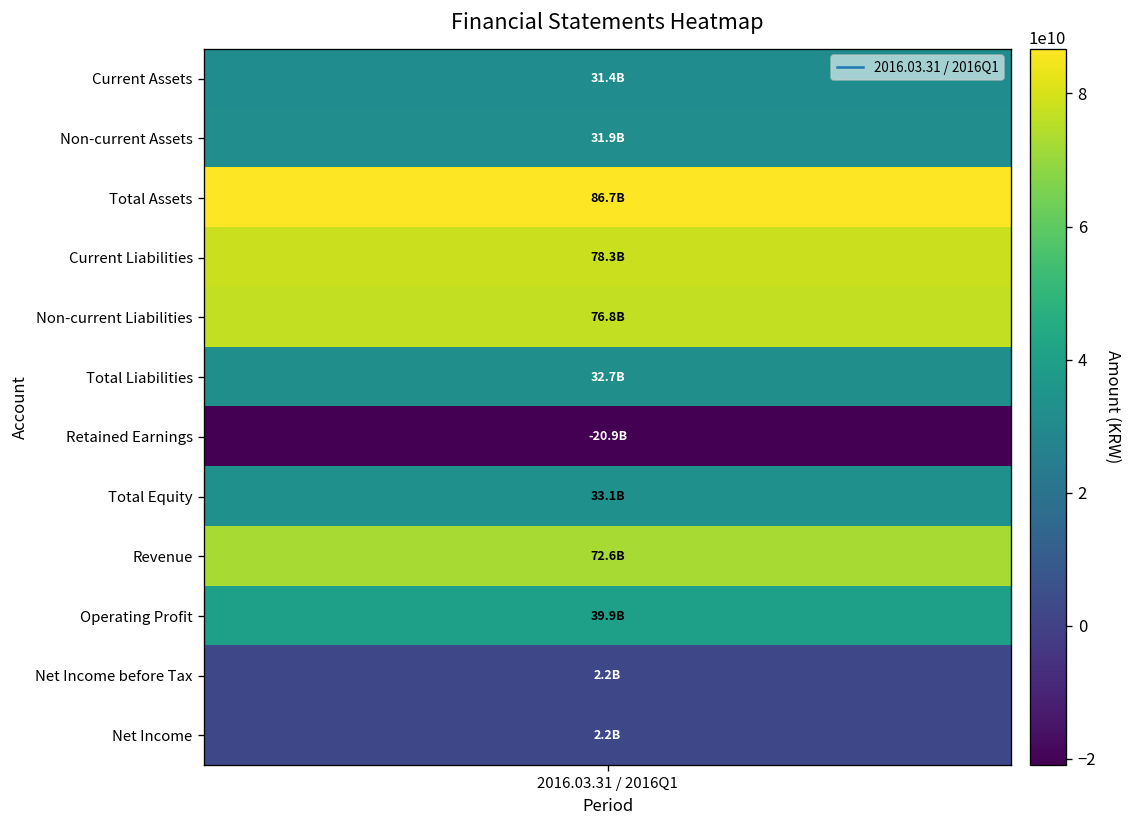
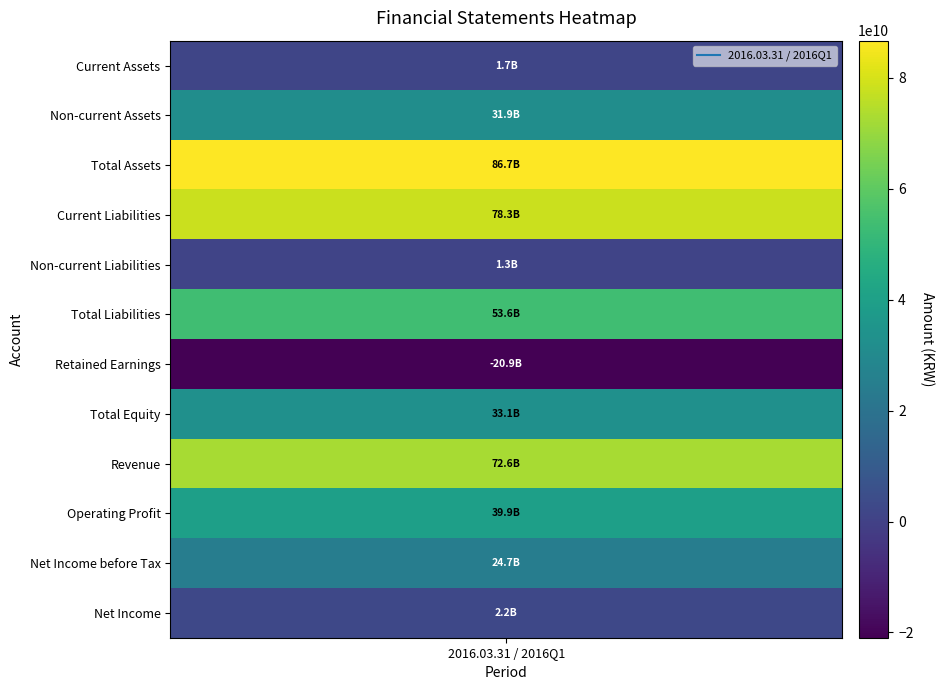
Current Assets, 2016.03.31 / 2016Q1: 31.4B -> 1.7B
Non-current Liabilities, 2016.03.31 / 2016Q1: 76.8B -> 1.3B
Total Liabilities, 2016.03.31 / 2016Q1: 32.7B -> 53.6B
Net Income before Tax, 2016.03.31 / 2016Q1: 2.2B -> 24.7B
